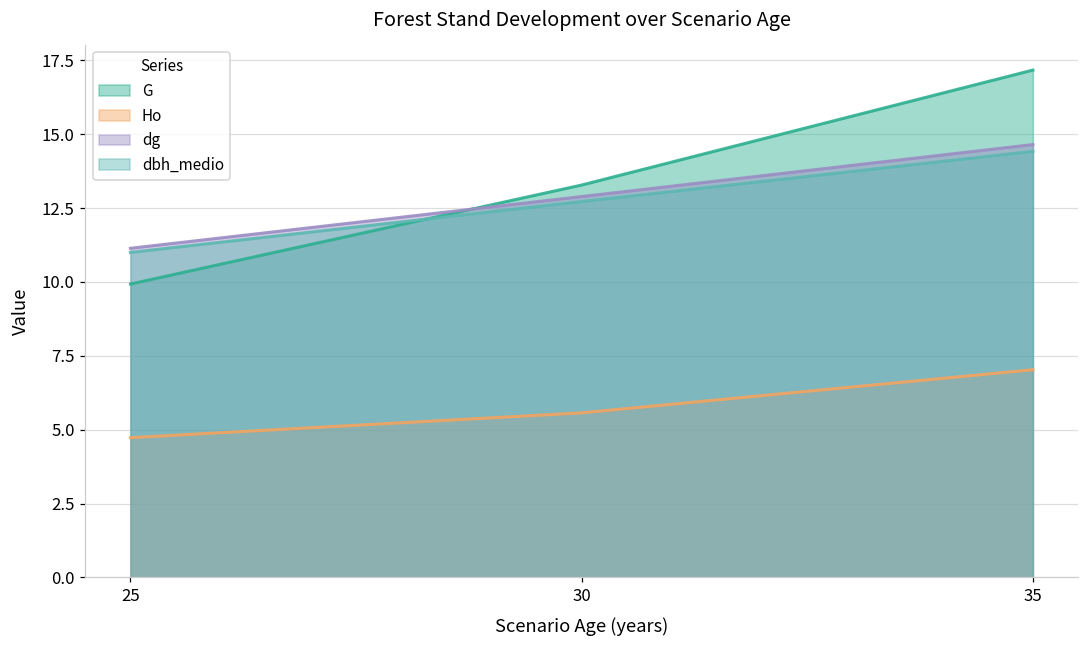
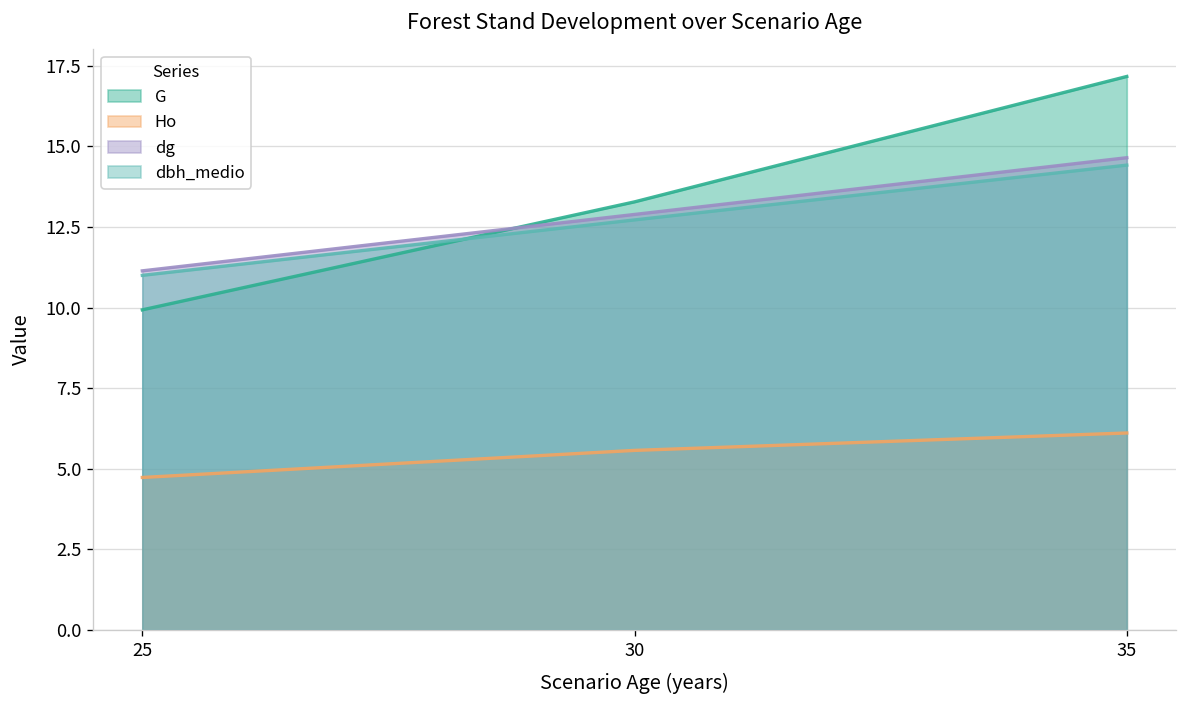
Ho, 35: 7.0 -> 6.1
